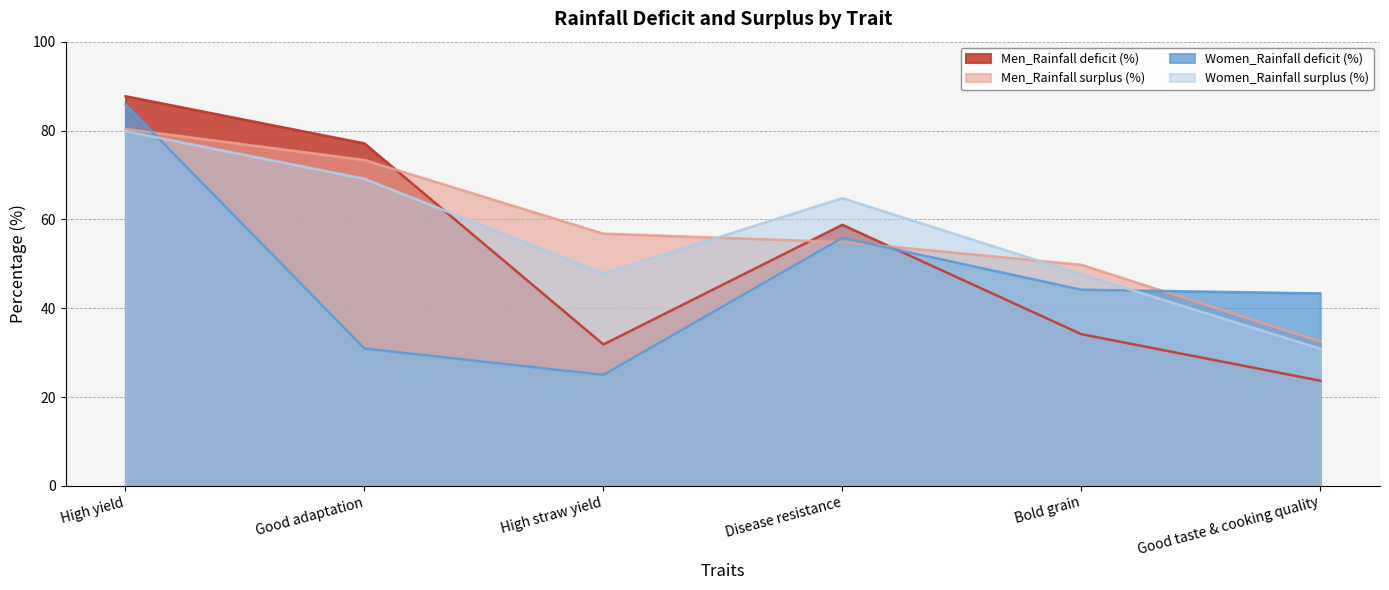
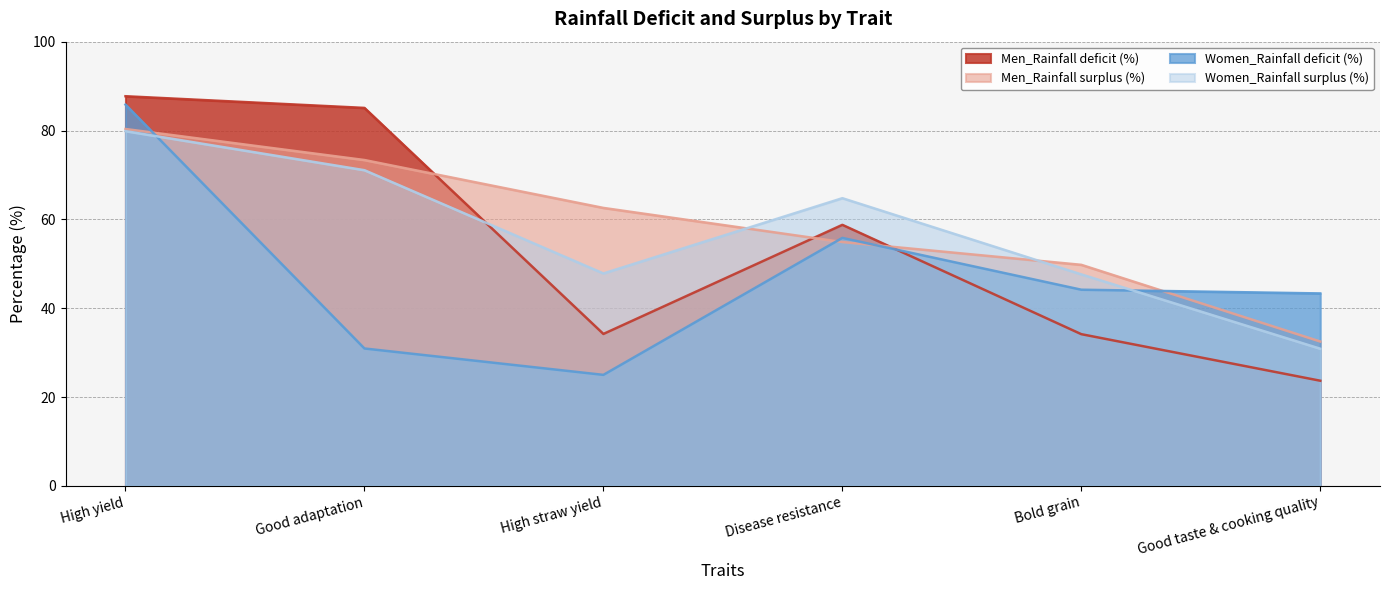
Men_Rainfall deficit (%), Good adaptation: 77 -> 85
Women_Rainfall surplus (%), Good adaptation: 69 -> 71
Men_Rainfall deficit (%), High straw yield: 32 -> 34
Men_Rainfall surplus (%), High straw yield: 57 -> 63
